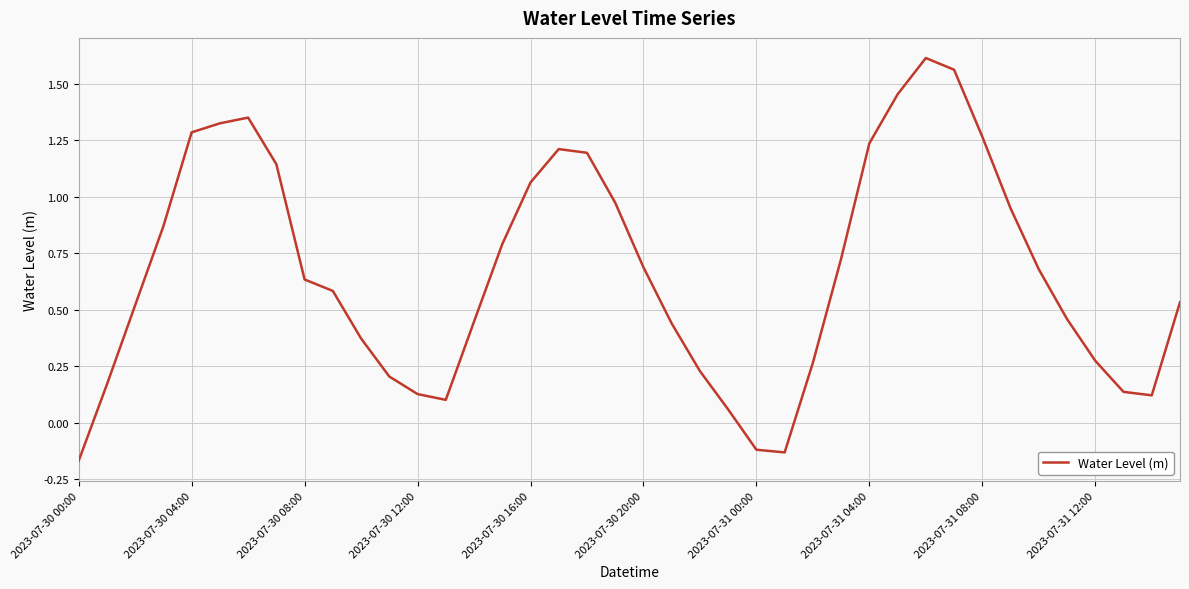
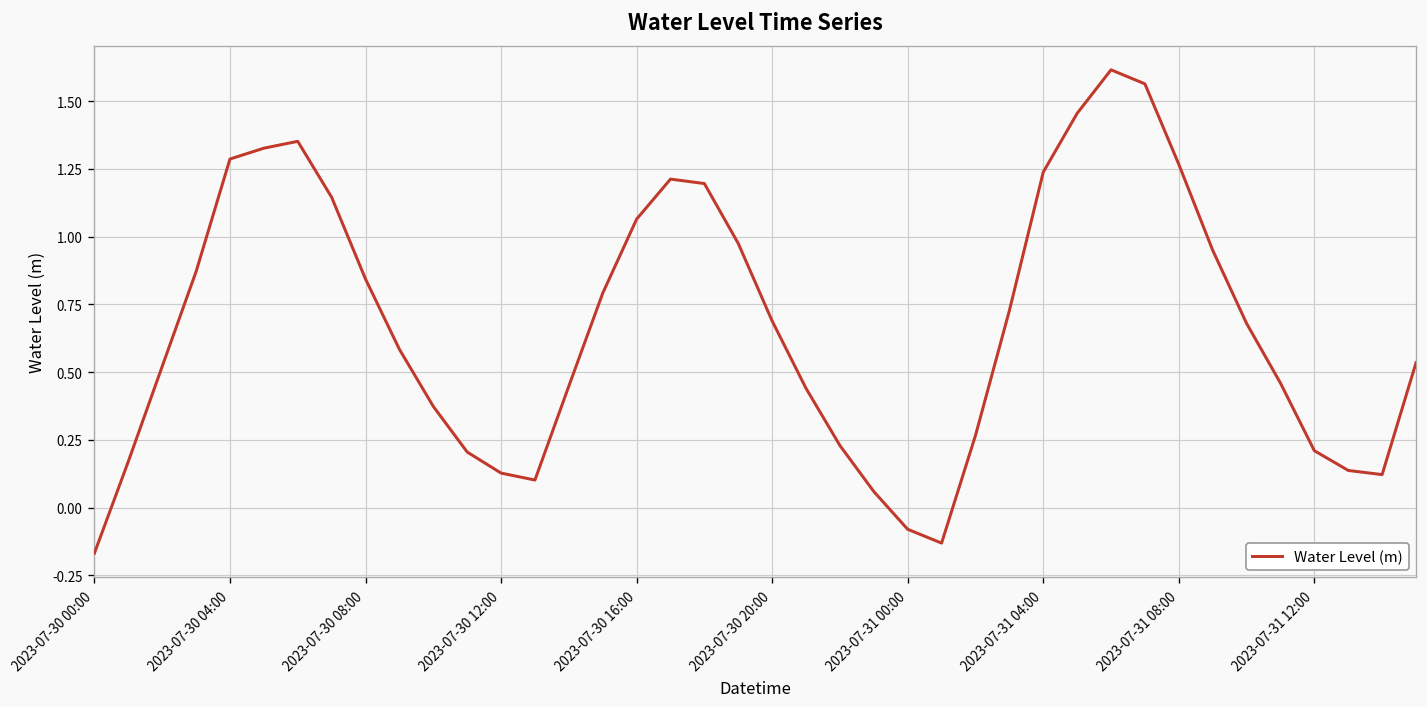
2023-07-30 08:00: 0.63 -> 0.84
2023-07-31 00:00: -0.12 -> -0.08
2023-07-31 12:00: 0.27 -> 0.21
